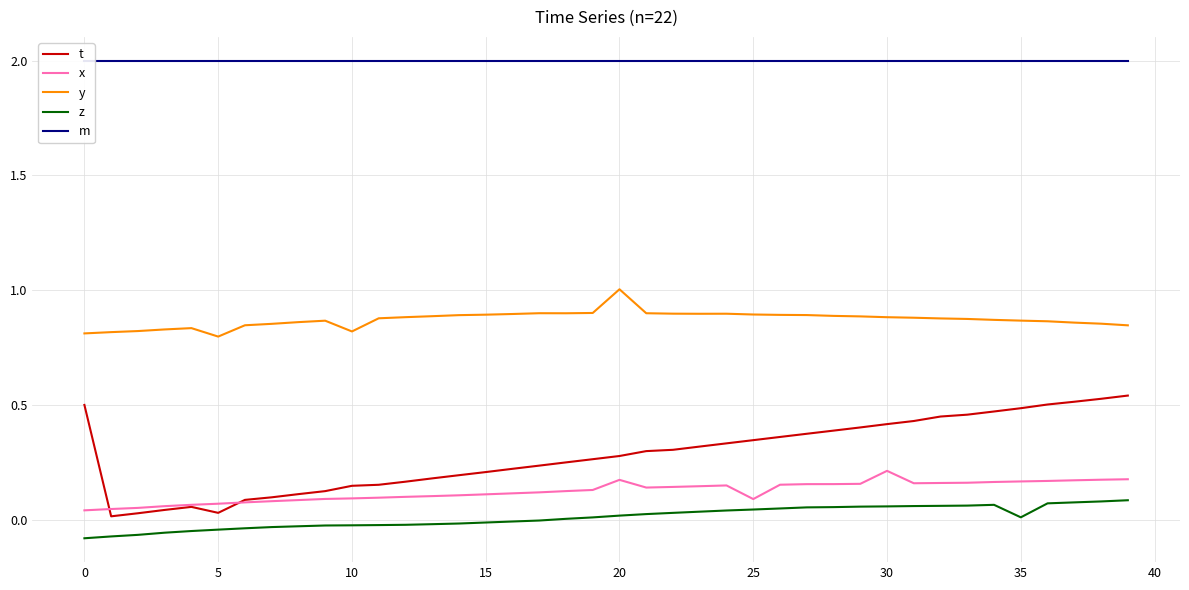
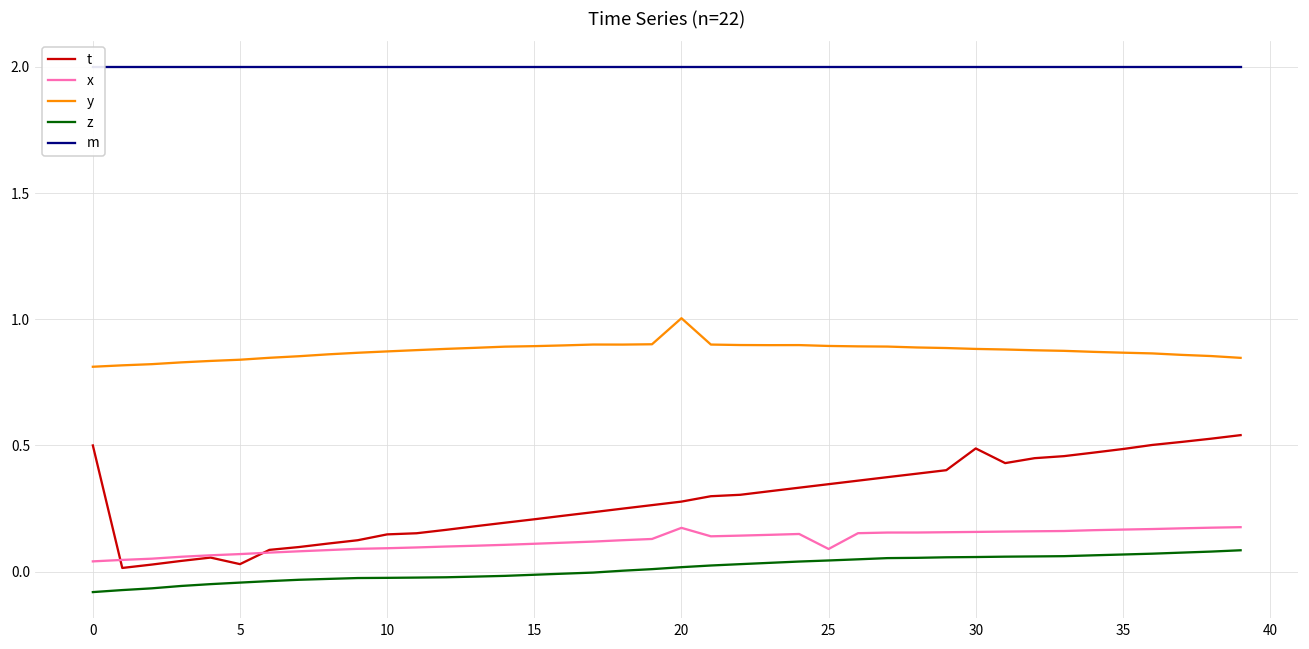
y, 5: 0.80 -> 0.84
y, 10: 0.82 -> 0.87
t, 30: 0.42 -> 0.49
x, 30: 0.21 -> 0.16
z, 35: 0.01 -> 0.07
